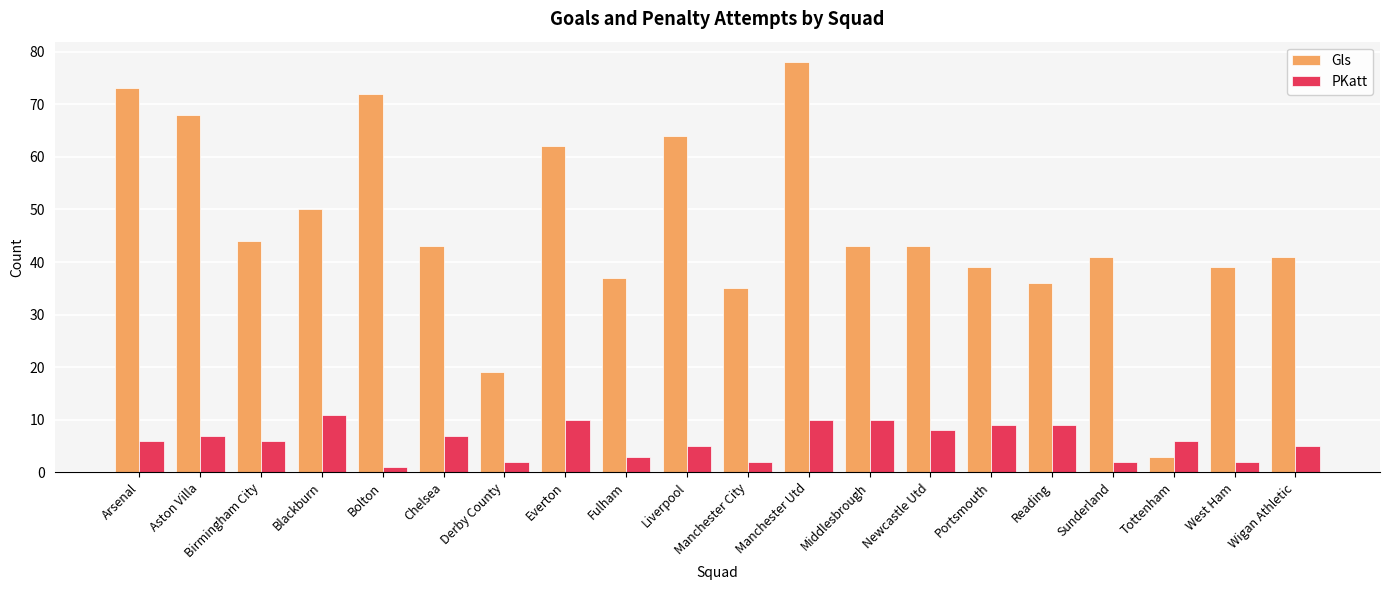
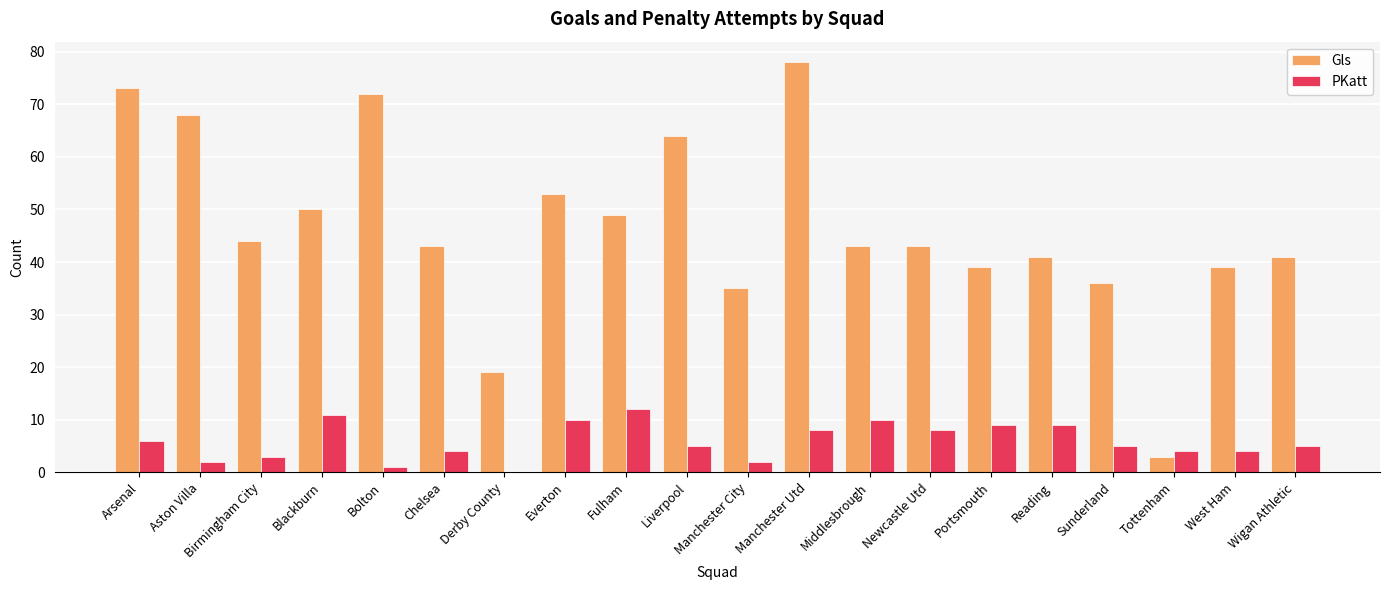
PKatt, Aston Villa: 7 -> 2
PKatt, Birmingham City: 6 -> 3
PKatt, Chelsea: 7 -> 4
PKatt, Derby County: 2 -> 0
Gls, Everton: 62 -> 53
Gls, Fulham: 37 -> 49
PKatt, Fulham: 3 -> 12
PKatt, Manchester Utd: 10 -> 8
Gls, Reading: 36 -> 41
Gls, Sunderland: 41 -> 36
PKatt, Sunderland: 2 -> 5
PKatt, Tottenham: 6 -> 4
PKatt, West Ham: 2 -> 4
